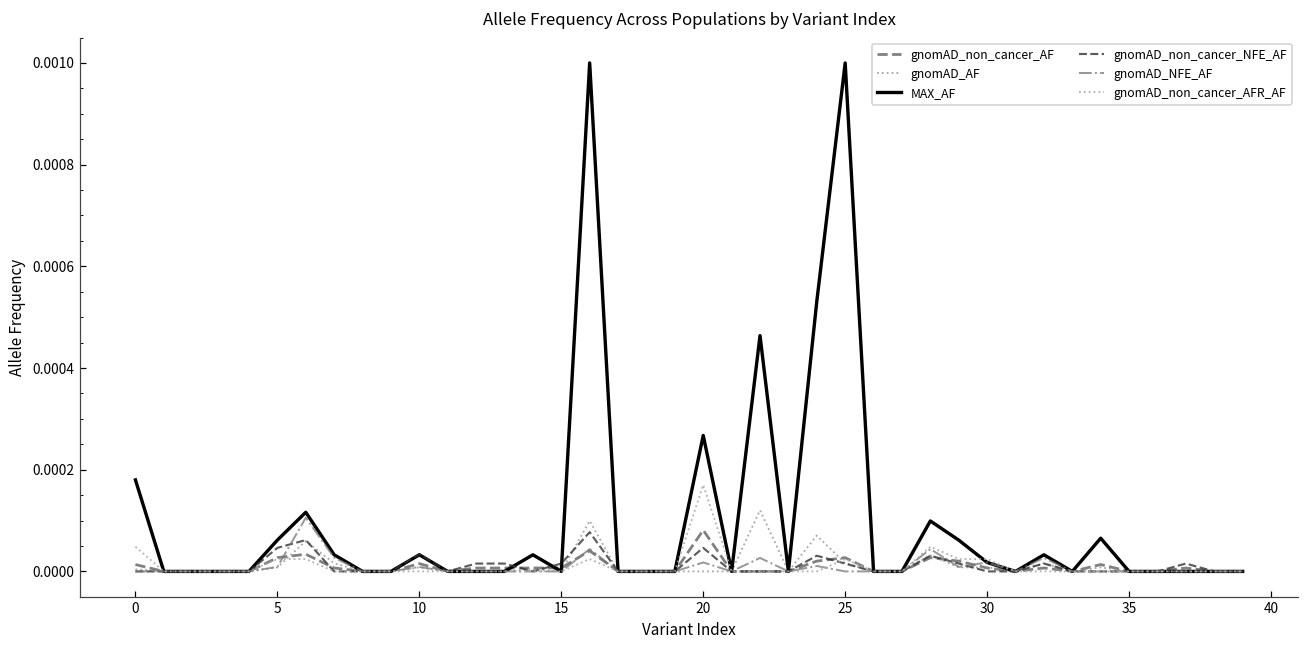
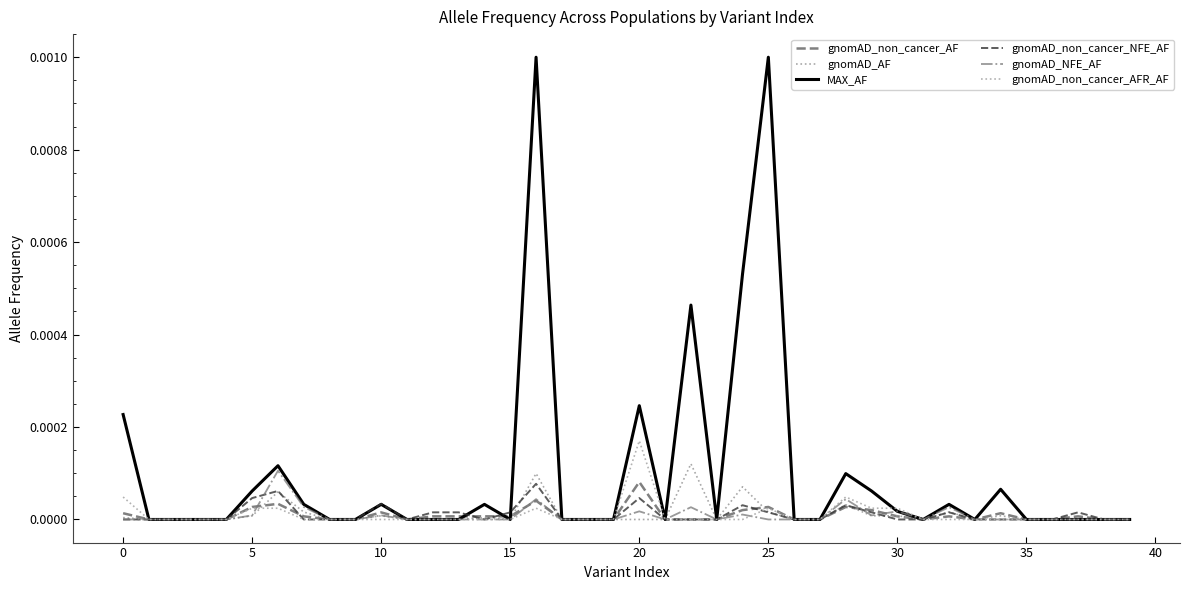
MAX_AF, 0: 0.00018 -> 0.00023
MAX_AF, 20: 0.00027 -> 0.00025
